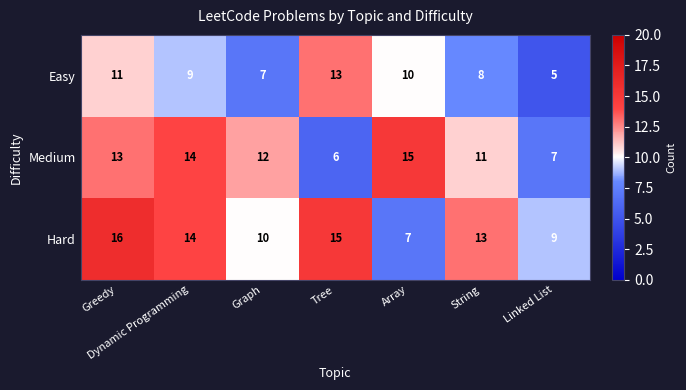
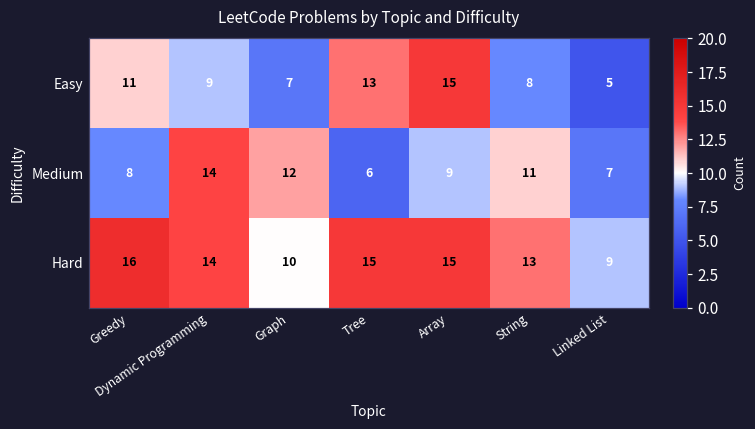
Easy, Array: 10 -> 15
Medium, Greedy: 13 -> 8
Medium, Array: 15 -> 9
Hard, Array: 7 -> 15
